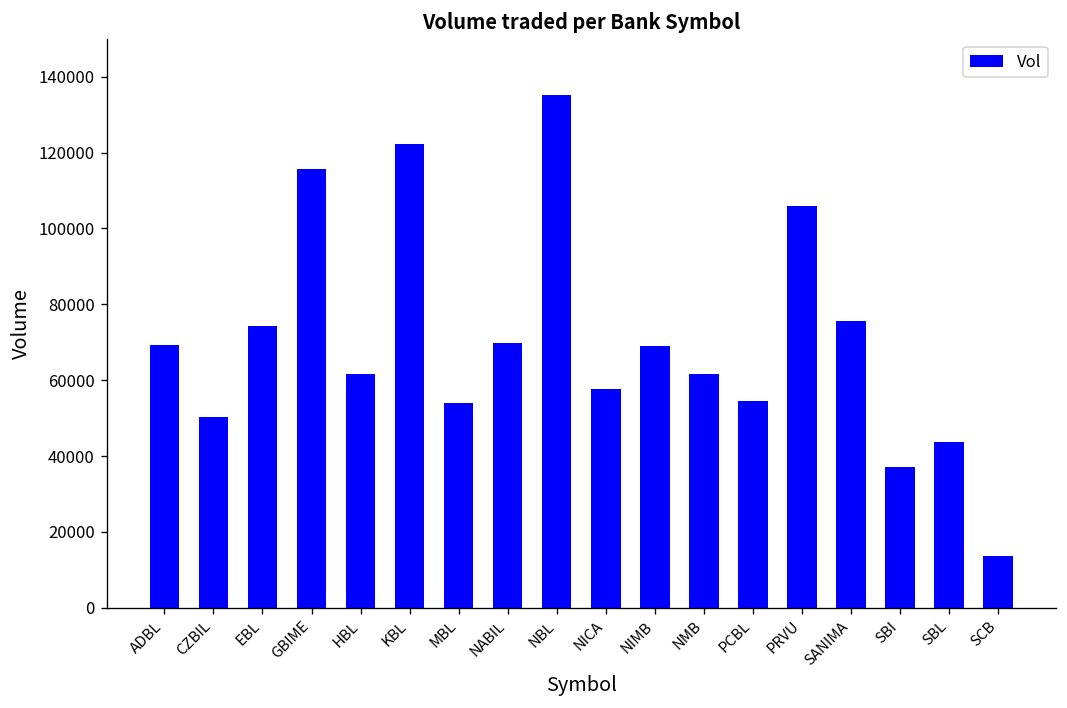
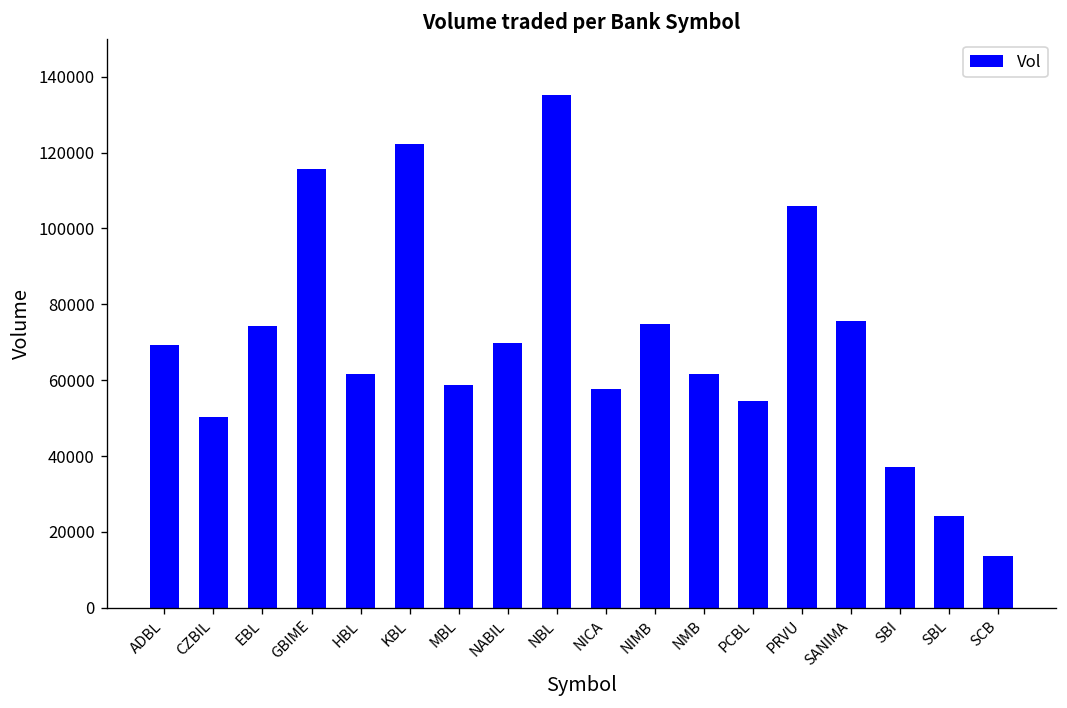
MBL: 54000 -> 59000
NIMB: 69000 -> 75000
SBL: 44000 -> 24000
